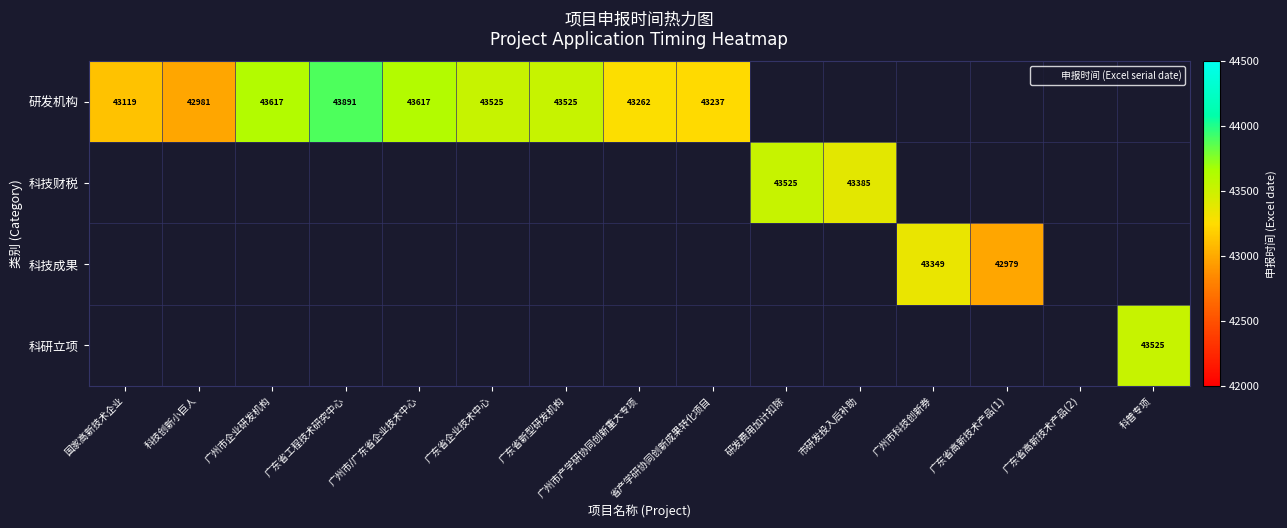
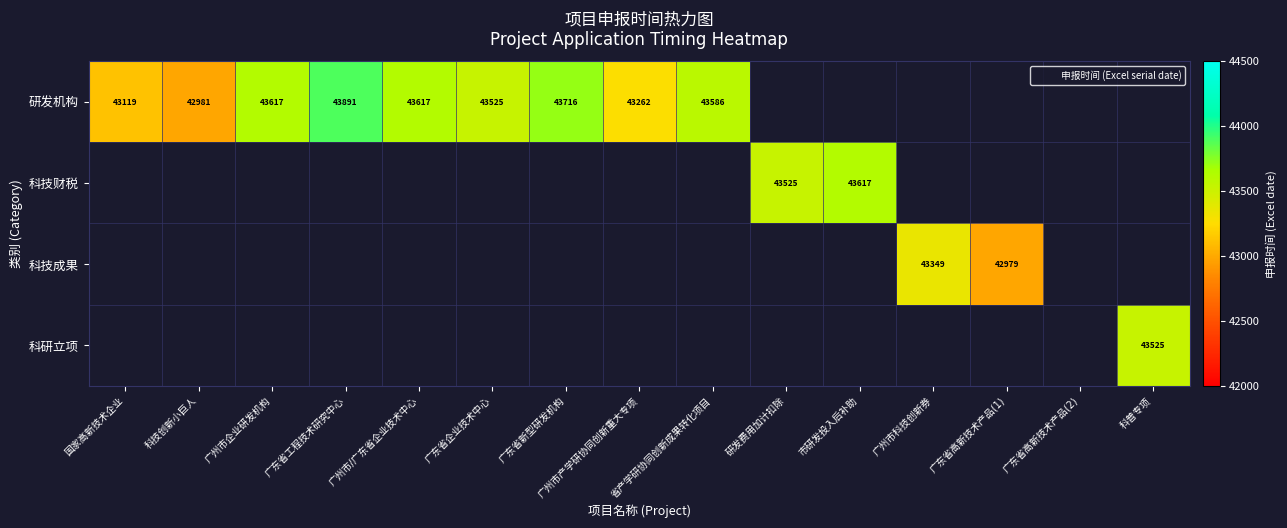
研发机构, 广东省新型研发机构: 43525 -> 43716
研发机构, 省产学研协同创新成果转化项目: 43237 -> 43586
科技财税, 市研发投入后补助: 43385 -> 43617
